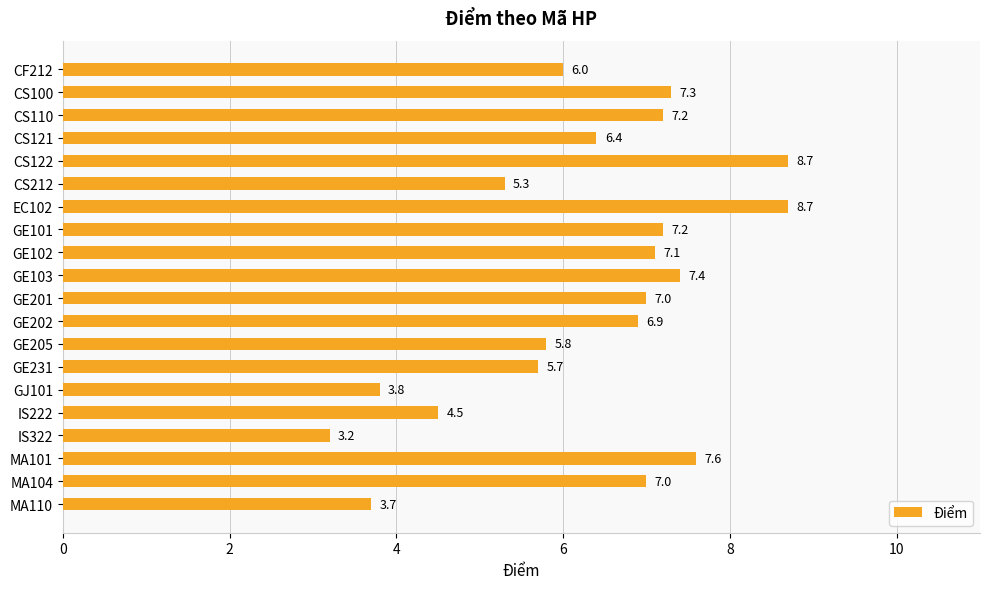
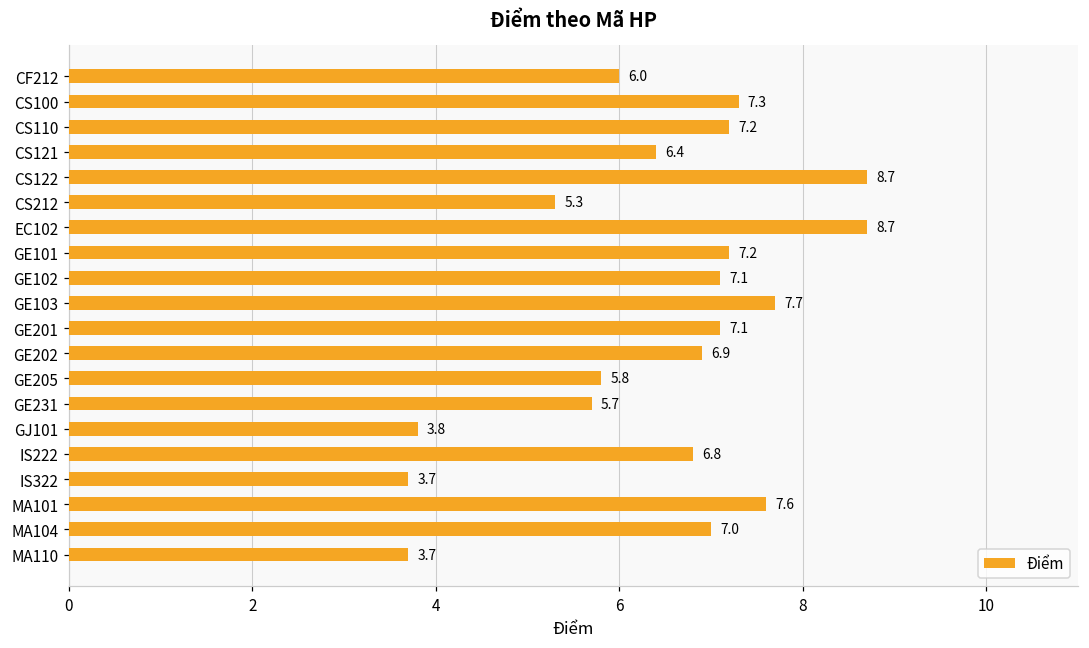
GE103: 7.4 -> 7.7
GE201: 7.0 -> 7.1
IS222: 4.5 -> 6.8
IS322: 3.2 -> 3.7
